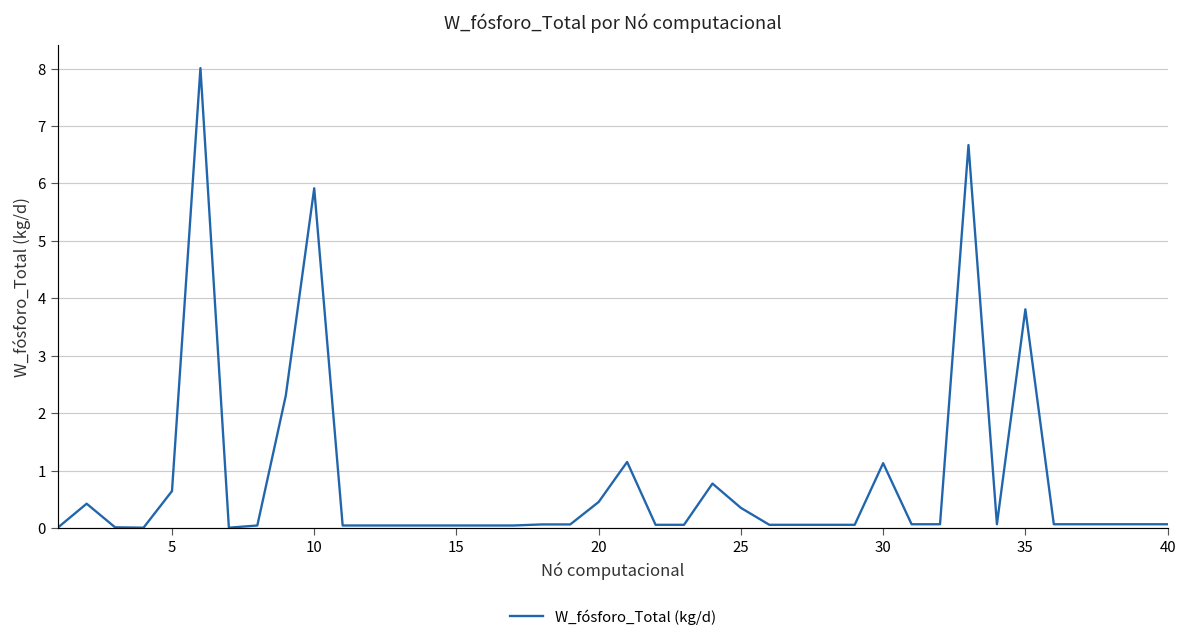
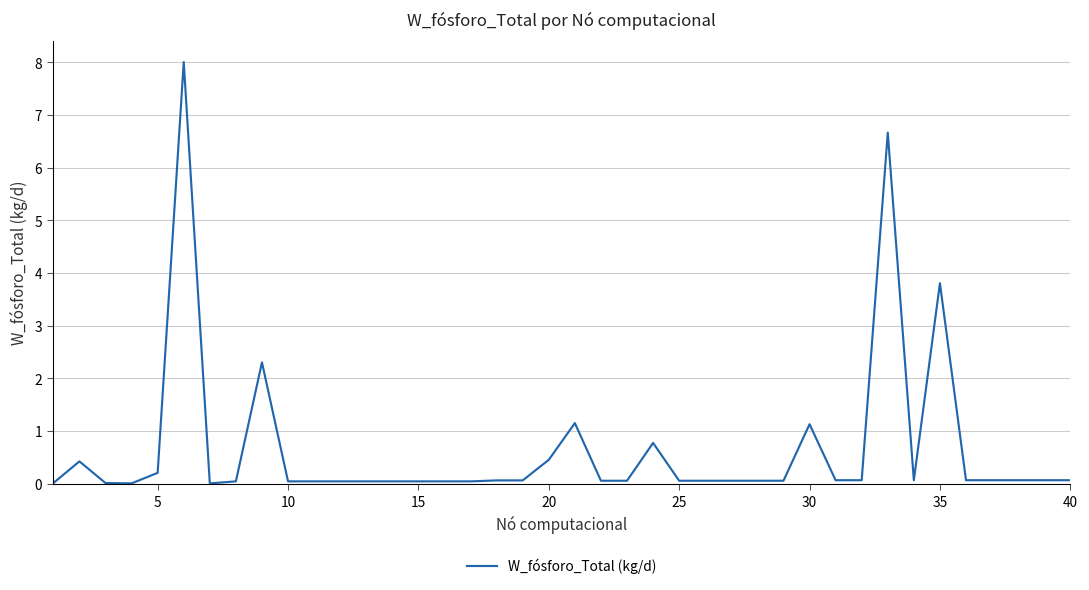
5: 0.6 -> 0.2
10: 5.9 -> 0.0
25: 0.4 -> 0.1
